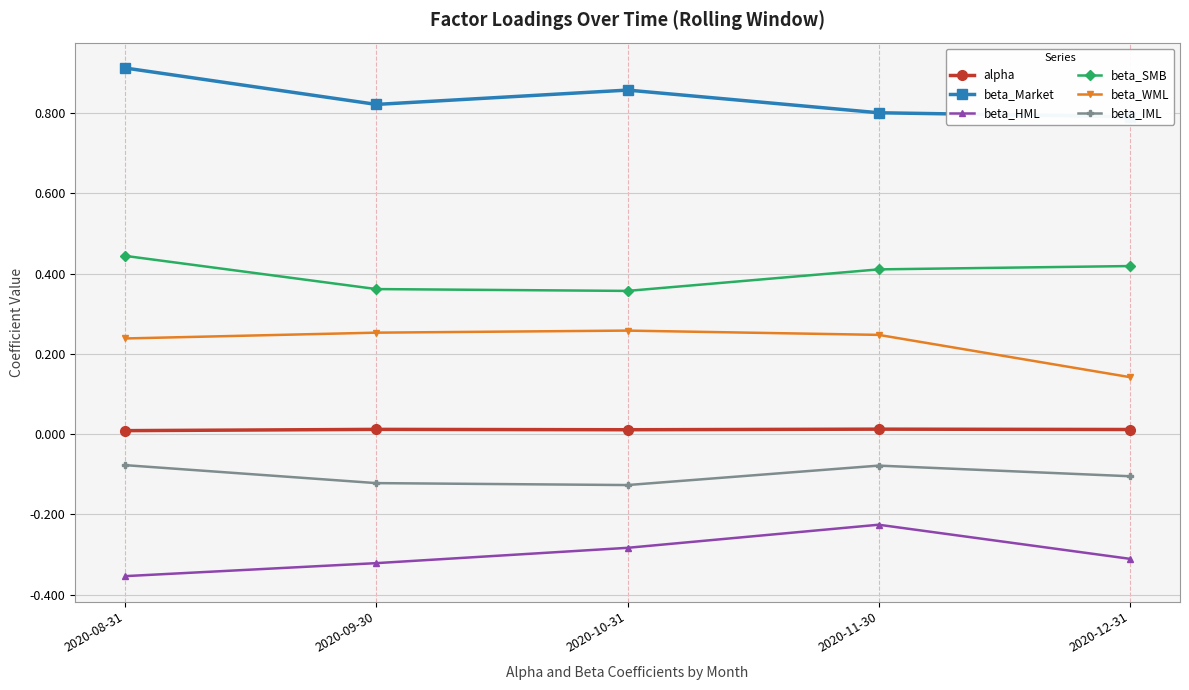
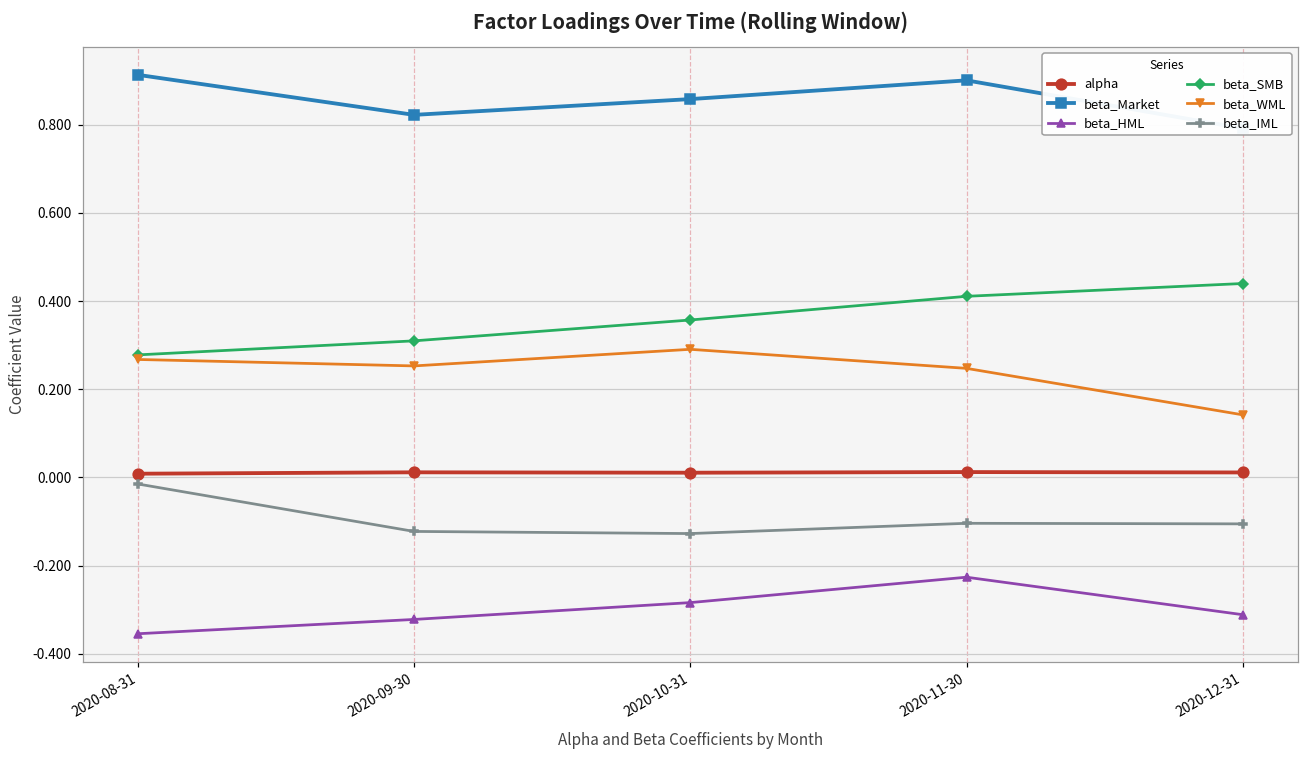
beta_SMB, 2020-08-31: 0.44 -> 0.28
beta_WML, 2020-08-31: 0.24 -> 0.27
beta_IML, 2020-08-31: -0.08 -> -0.01
beta_SMB, 2020-09-30: 0.36 -> 0.31
beta_WML, 2020-10-31: 0.26 -> 0.29
beta_Market, 2020-11-30: 0.80 -> 0.90
beta_IML, 2020-11-30: -0.08 -> -0.10
beta_SMB, 2020-12-31: 0.42 -> 0.44
